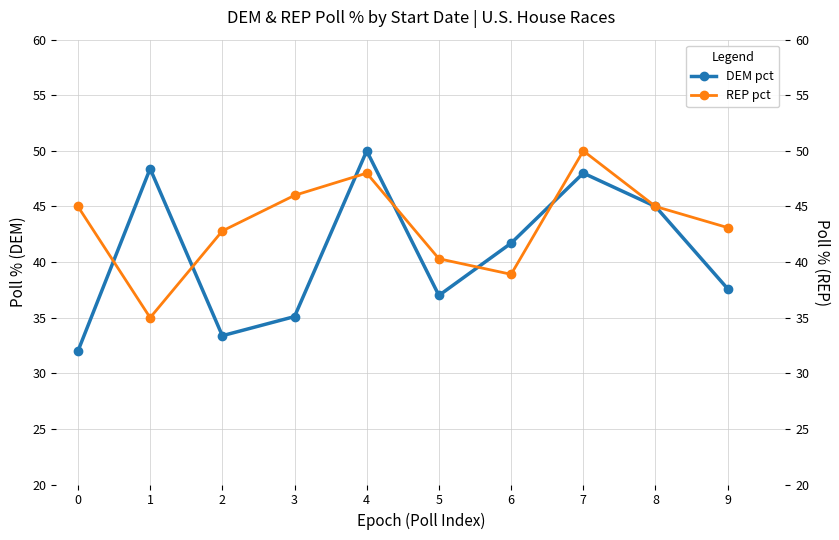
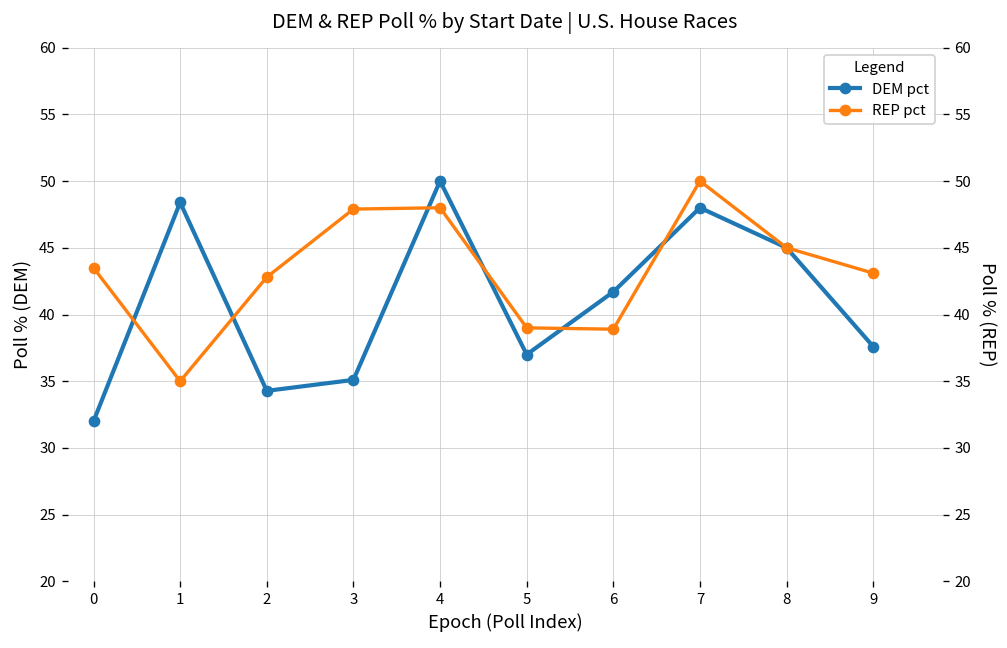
DEM pct, 2: 33.4 -> 34.3
REP pct, 0: 45.0 -> 43.5
REP pct, 3: 46.0 -> 47.9
REP pct, 5: 40.3 -> 39.0
